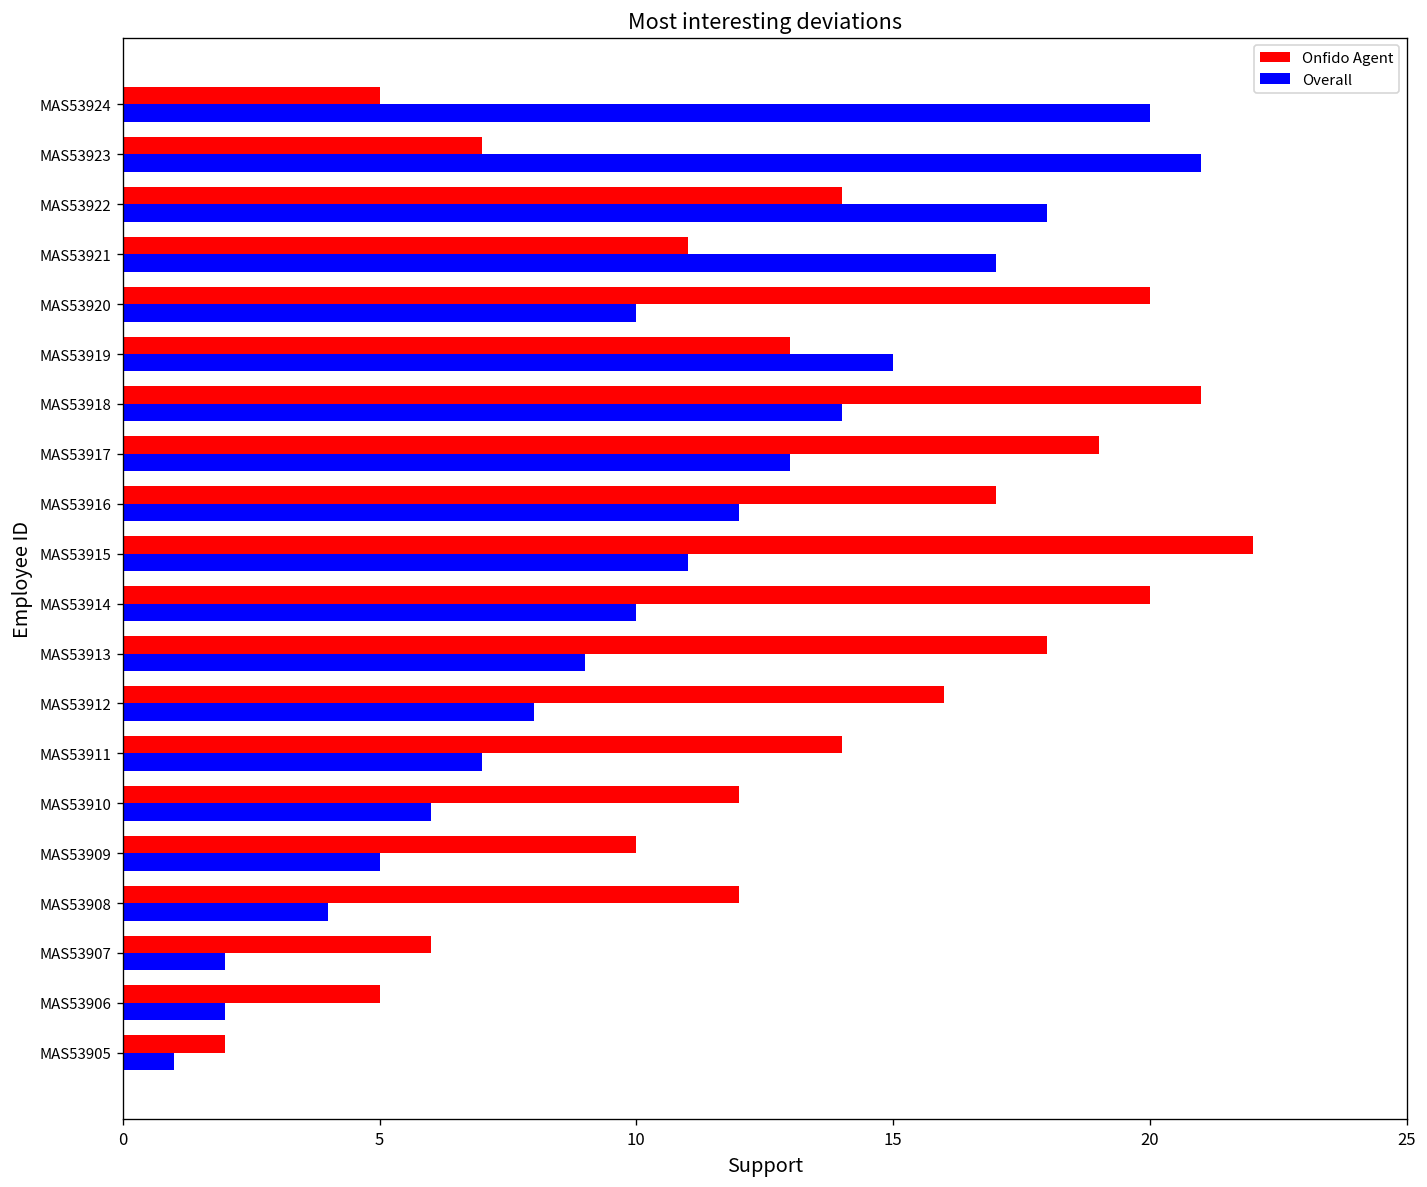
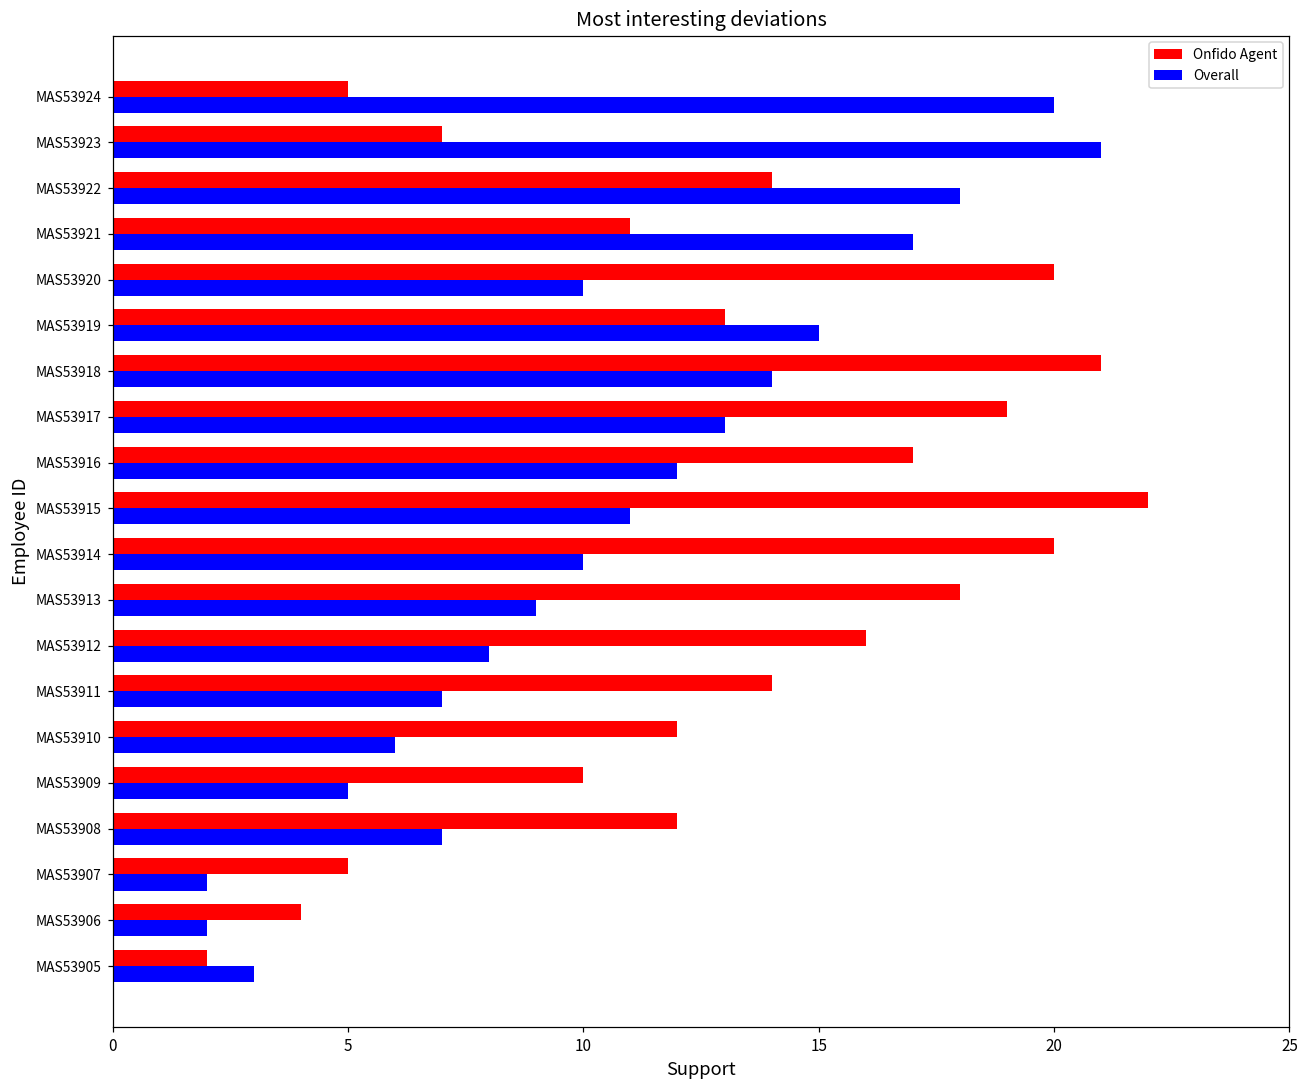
Overall, MAS53908: 4 -> 7
Onfido Agent, MAS53907: 6 -> 5
Onfido Agent, MAS53906: 5 -> 4
Overall, MAS53905: 1 -> 3
